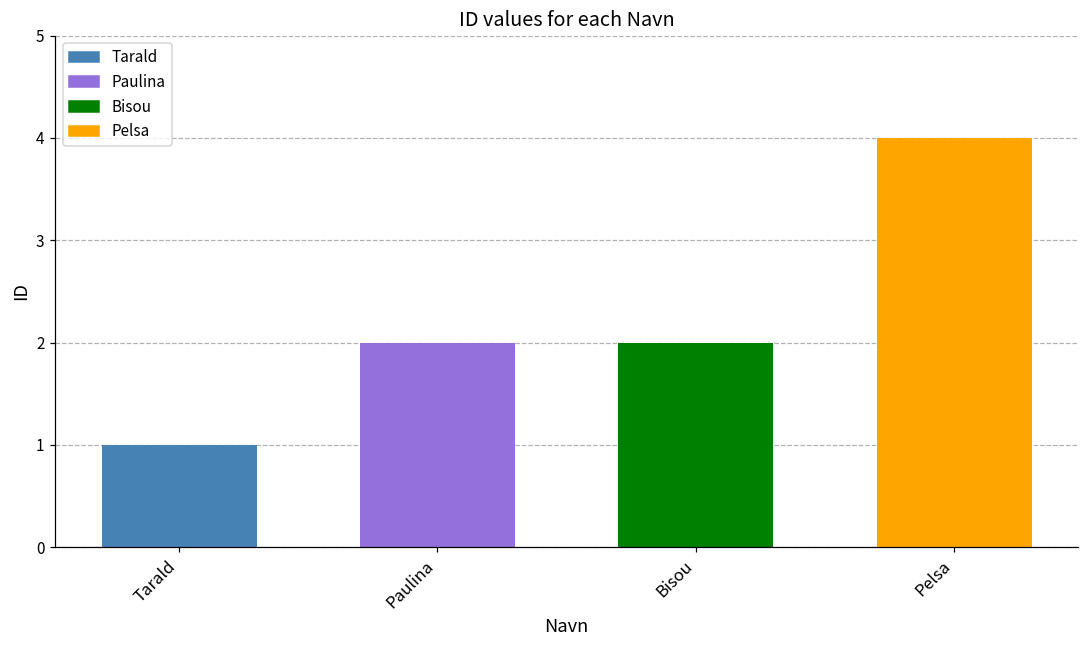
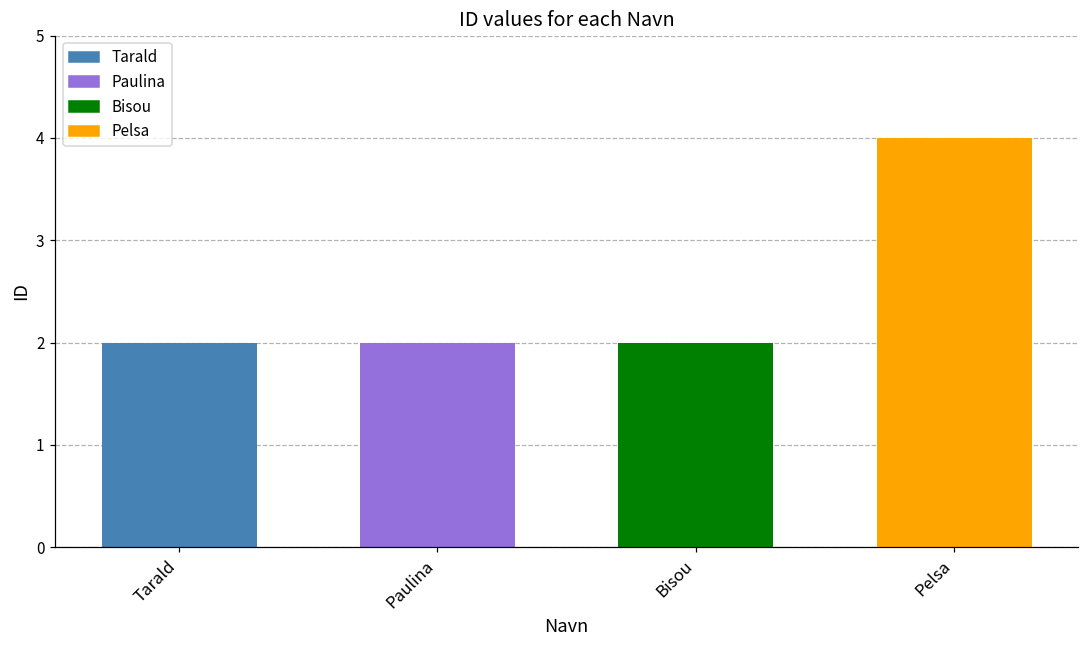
Tarald: 1 -> 2
